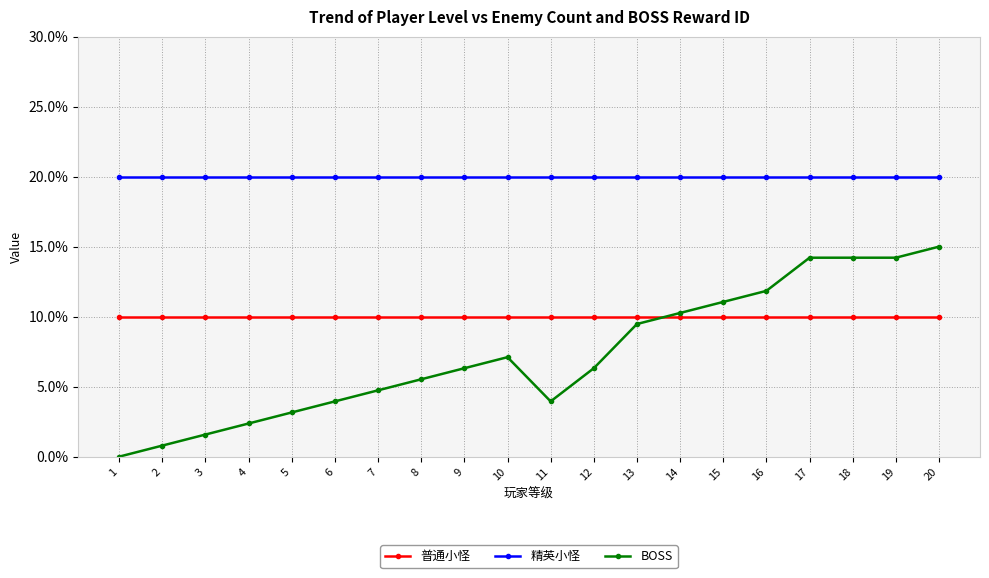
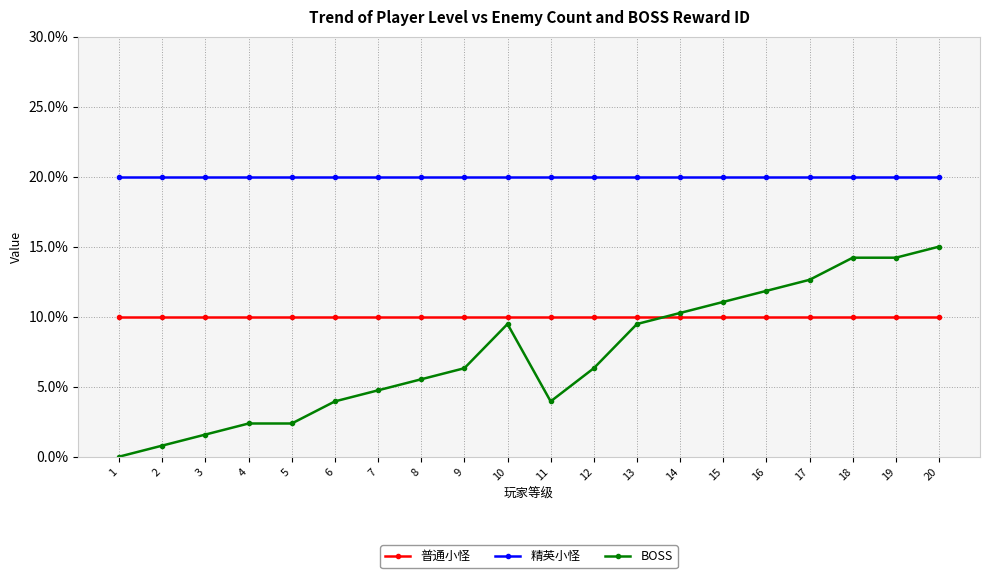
BOSS, 5: 3.2% -> 2.4%
BOSS, 10: 7.1% -> 9.5%
BOSS, 17: 14.2% -> 12.6%
